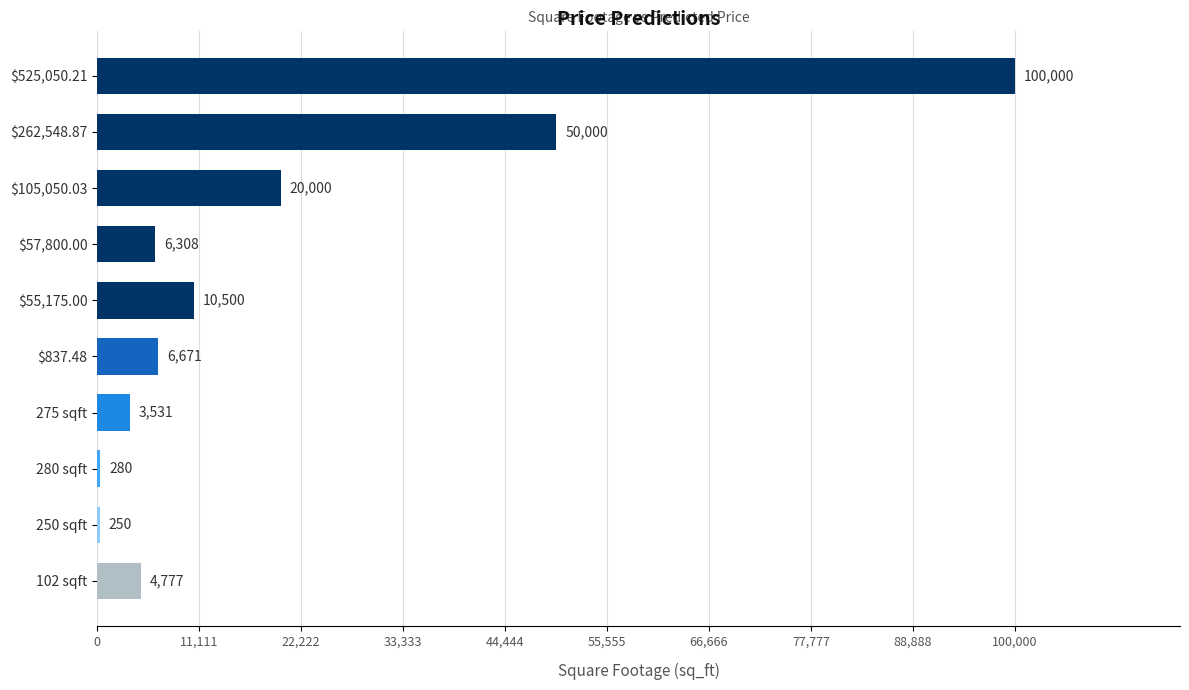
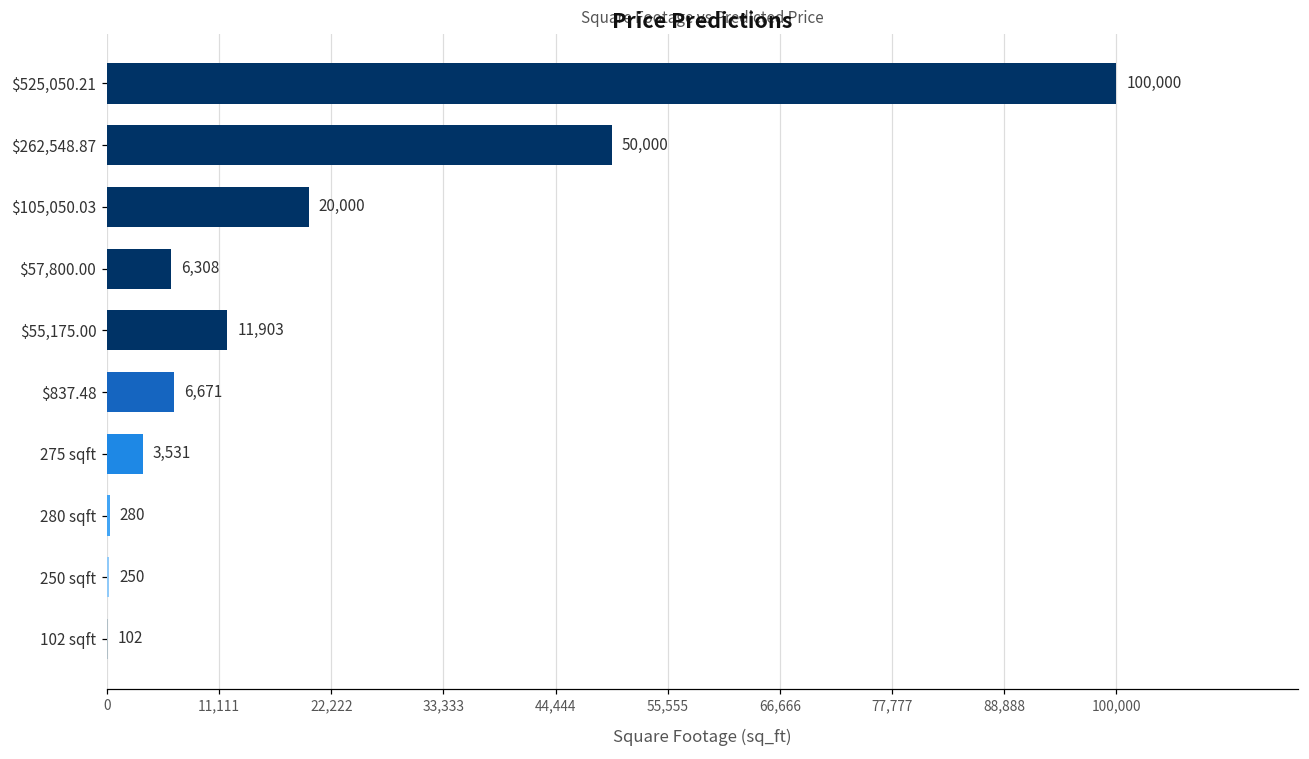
$55,175.00: 10,500 -> 11,903
102 sqft: 4,777 -> 102
